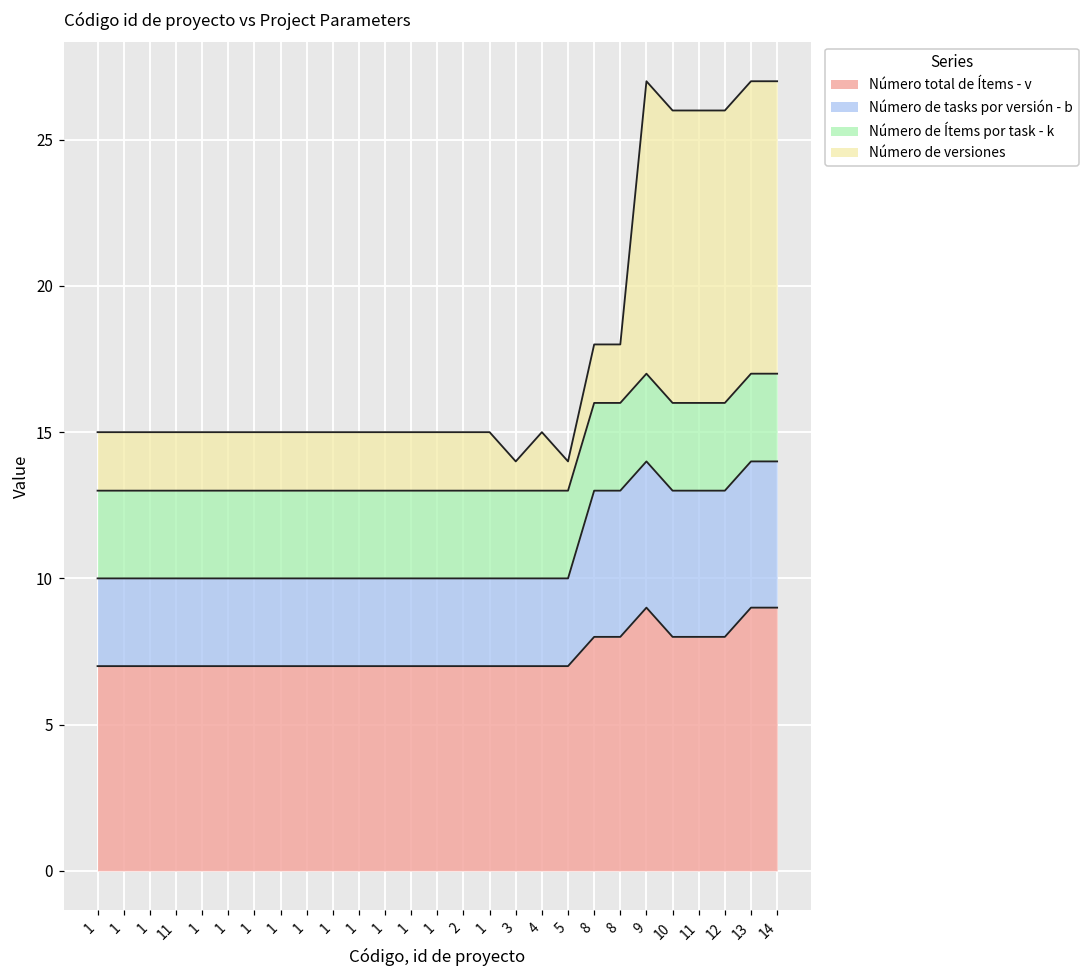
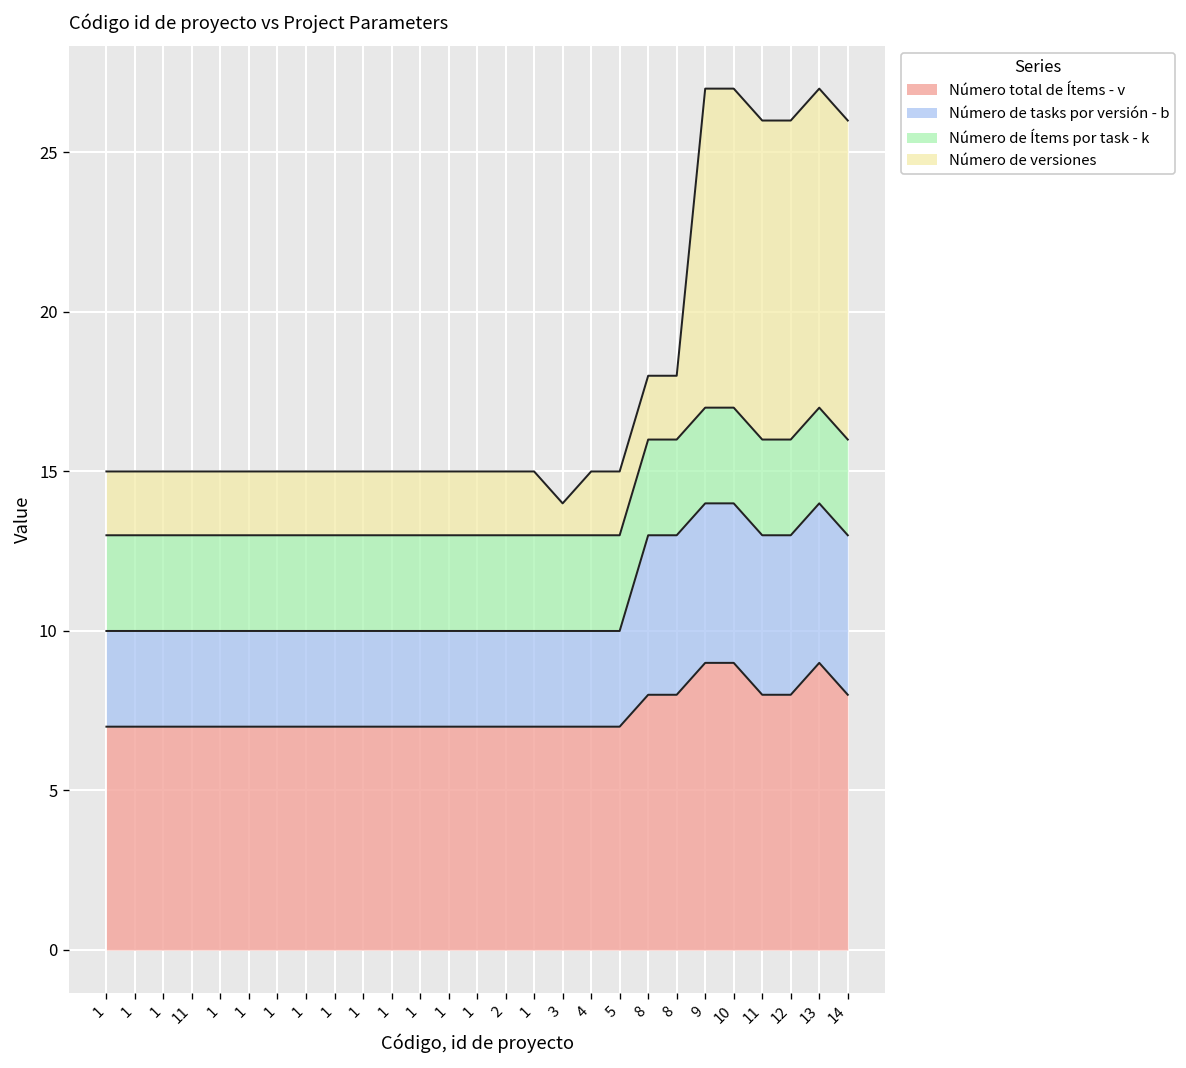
Número de versiones, 5: 1 -> 2
Número total de Ítems - v, 10: 8 -> 9
Número total de Ítems - v, 14: 9 -> 8
